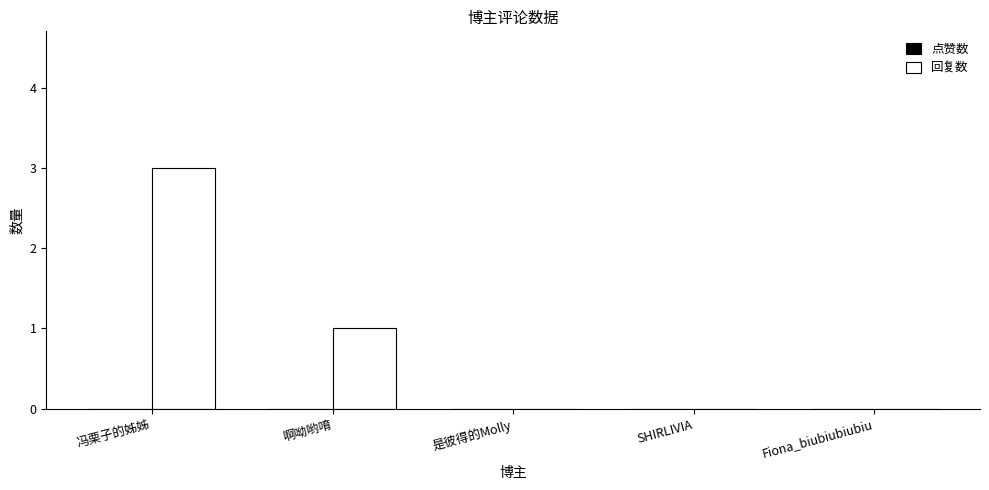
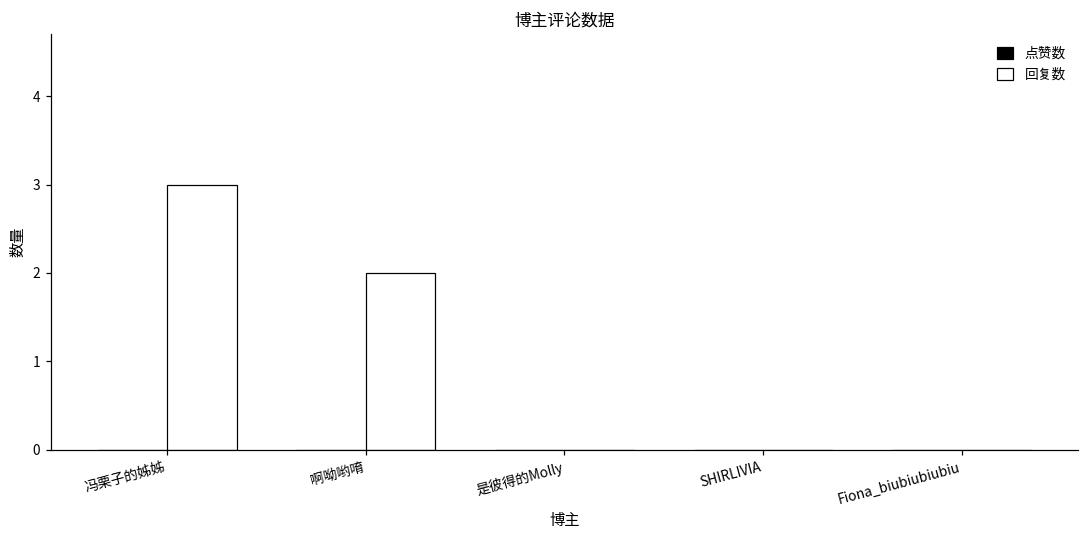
回复数, 啊呦哟唷: 1 -> 2
